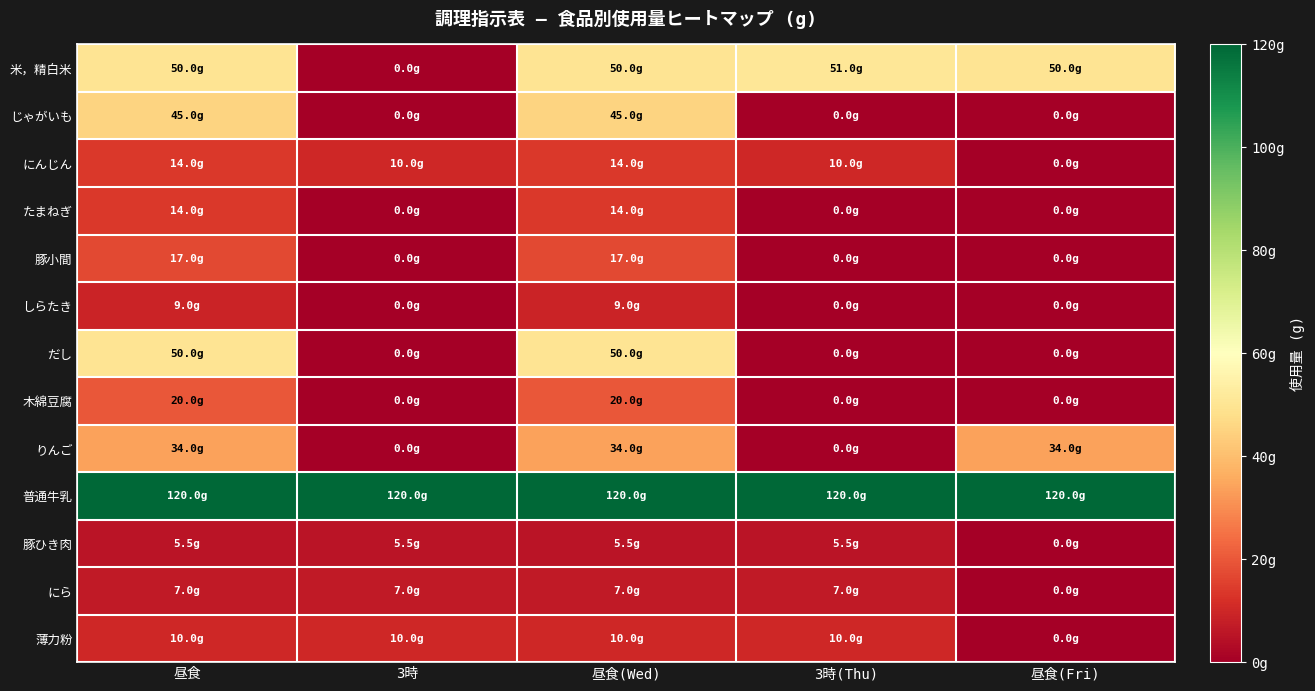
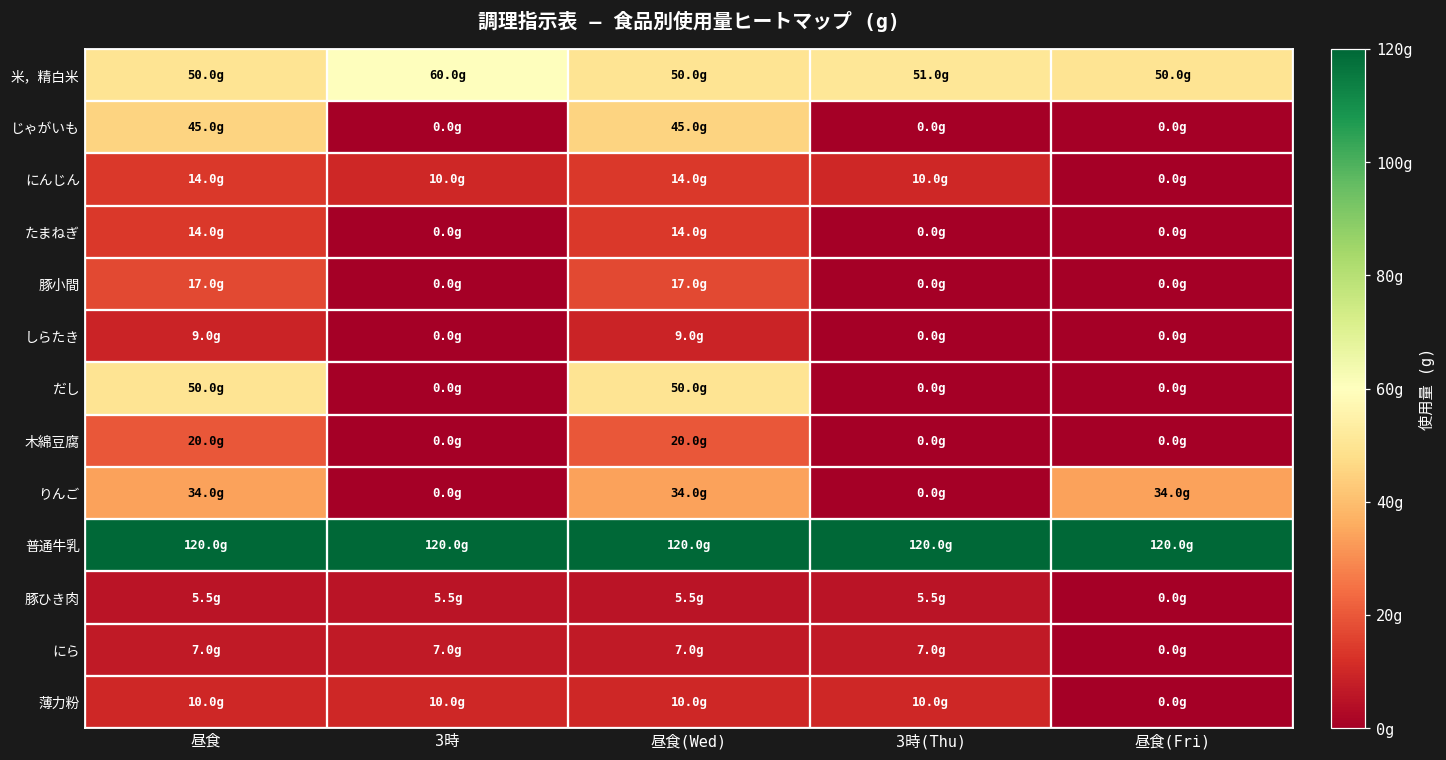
米，精白米, 3時: 0.0g -> 60.0g
